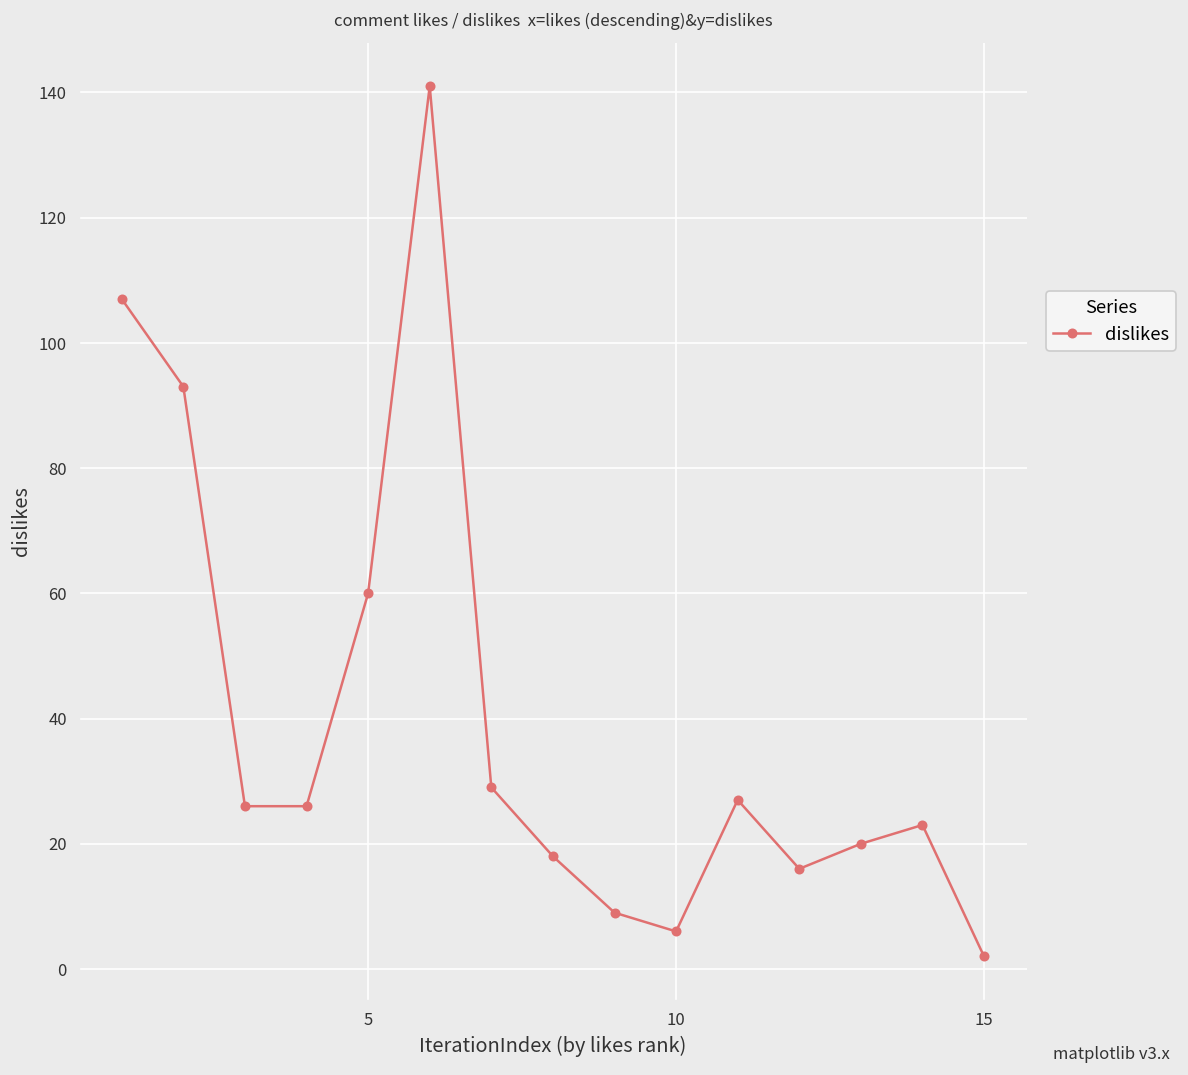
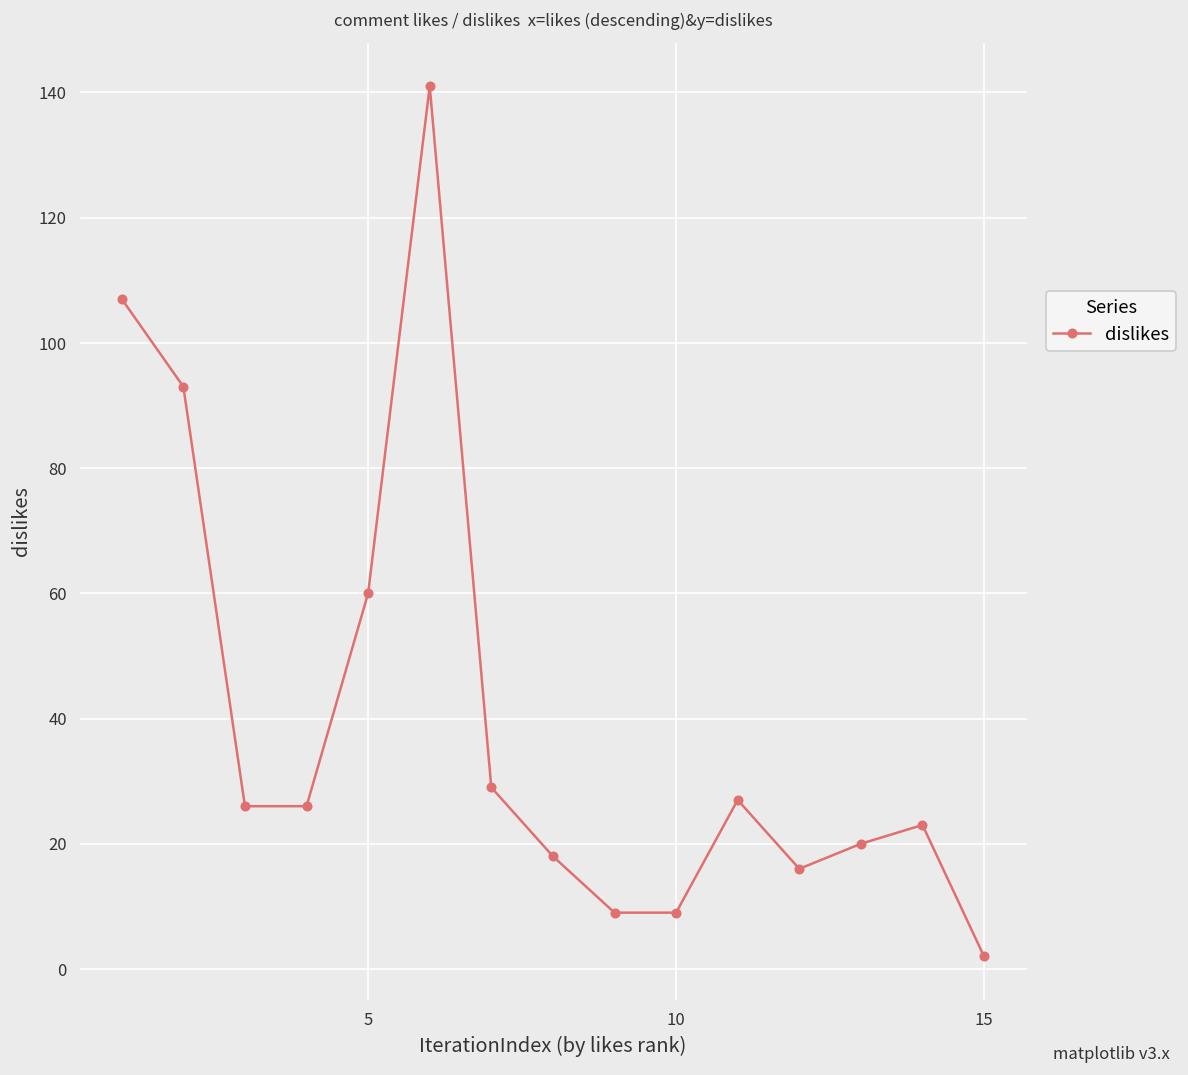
10: 6 -> 9
